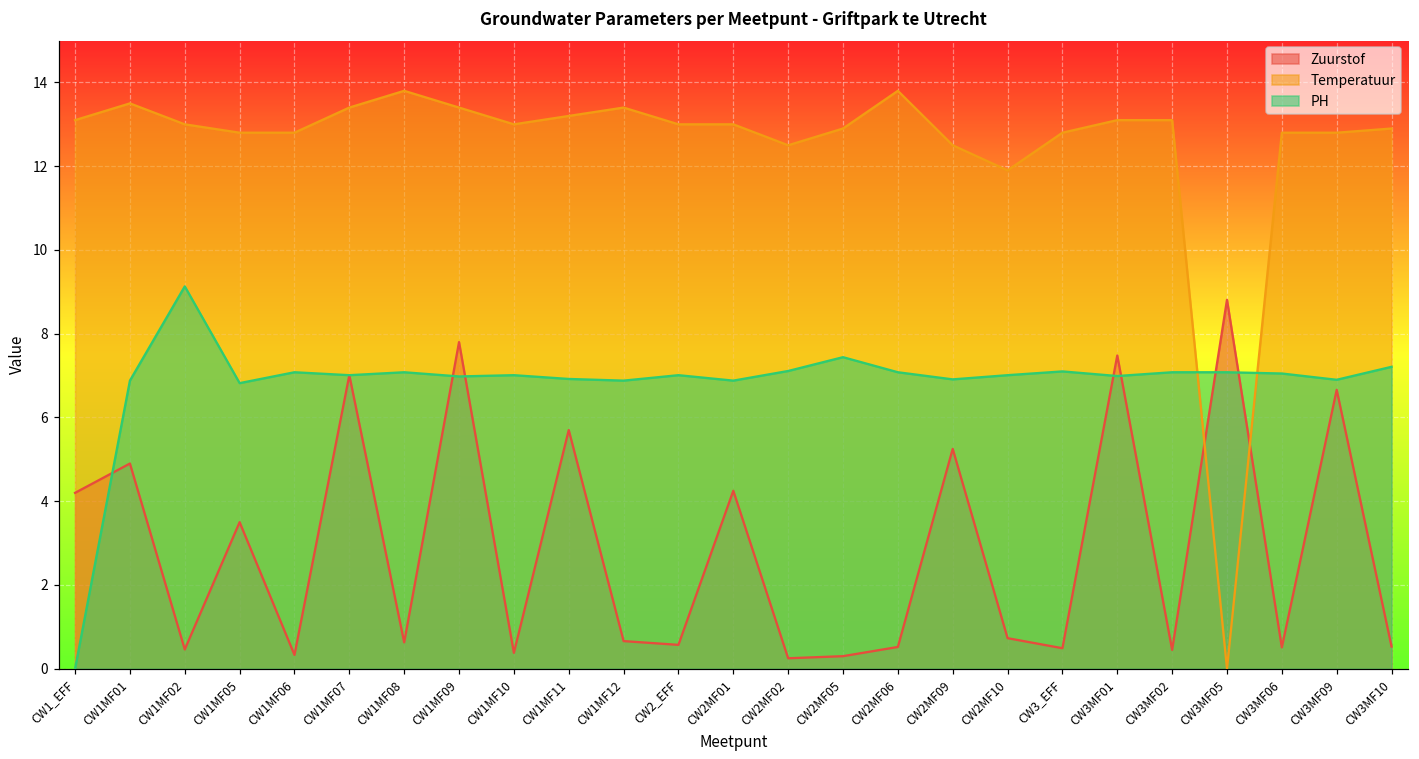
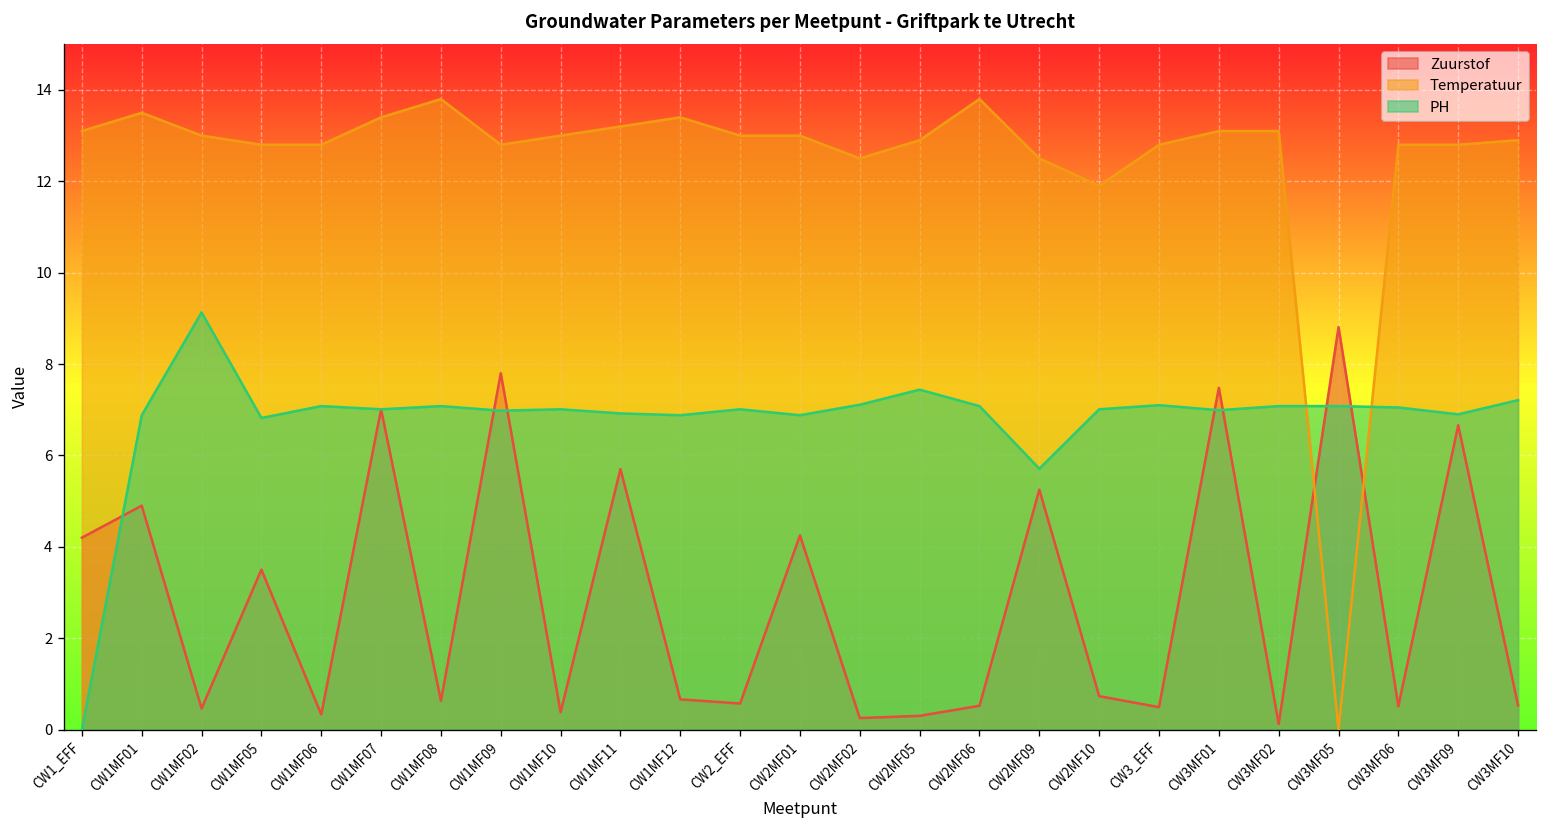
Temperatuur, CW1MF09: 13.4 -> 12.8
PH, CW2MF09: 6.9 -> 5.7
Zuurstof, CW3MF02: 0.5 -> 0.1
